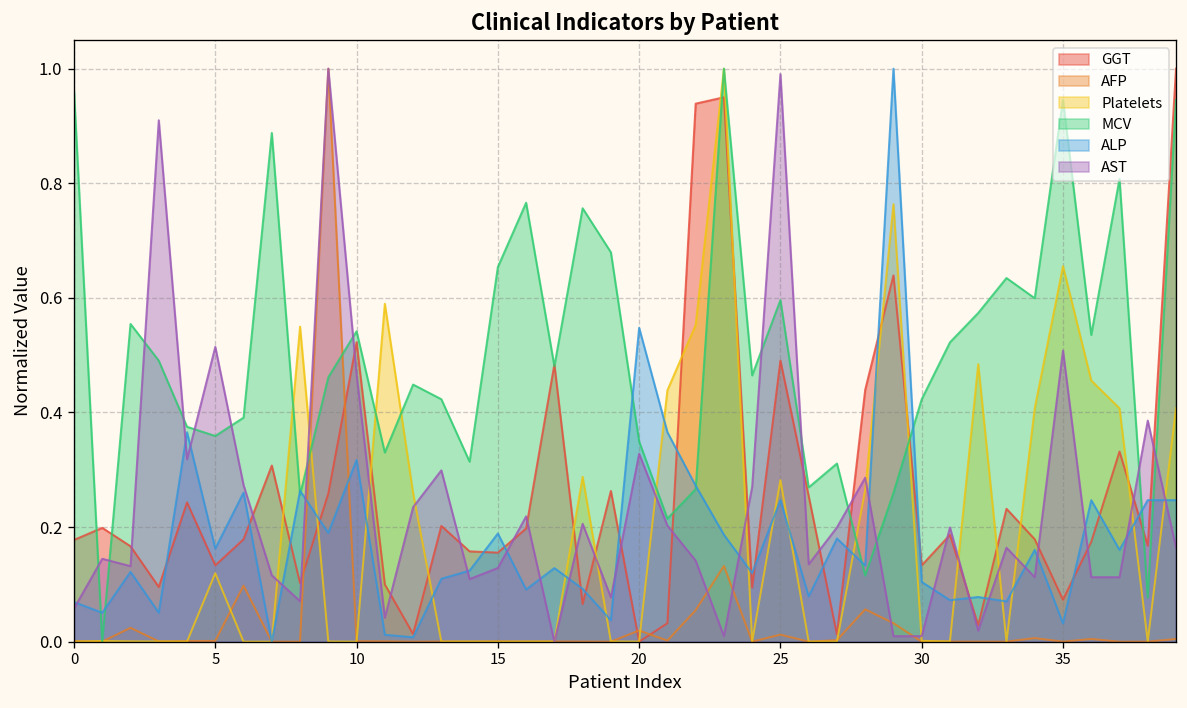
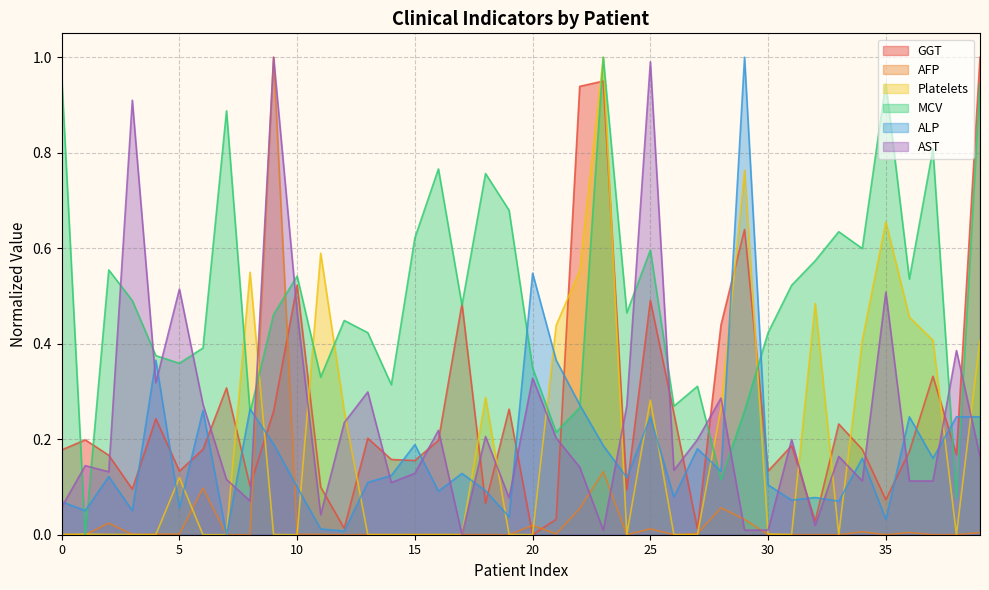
ALP, 5: 0.16 -> 0.06
ALP, 10: 0.32 -> 0.10
MCV, 15: 0.65 -> 0.62
